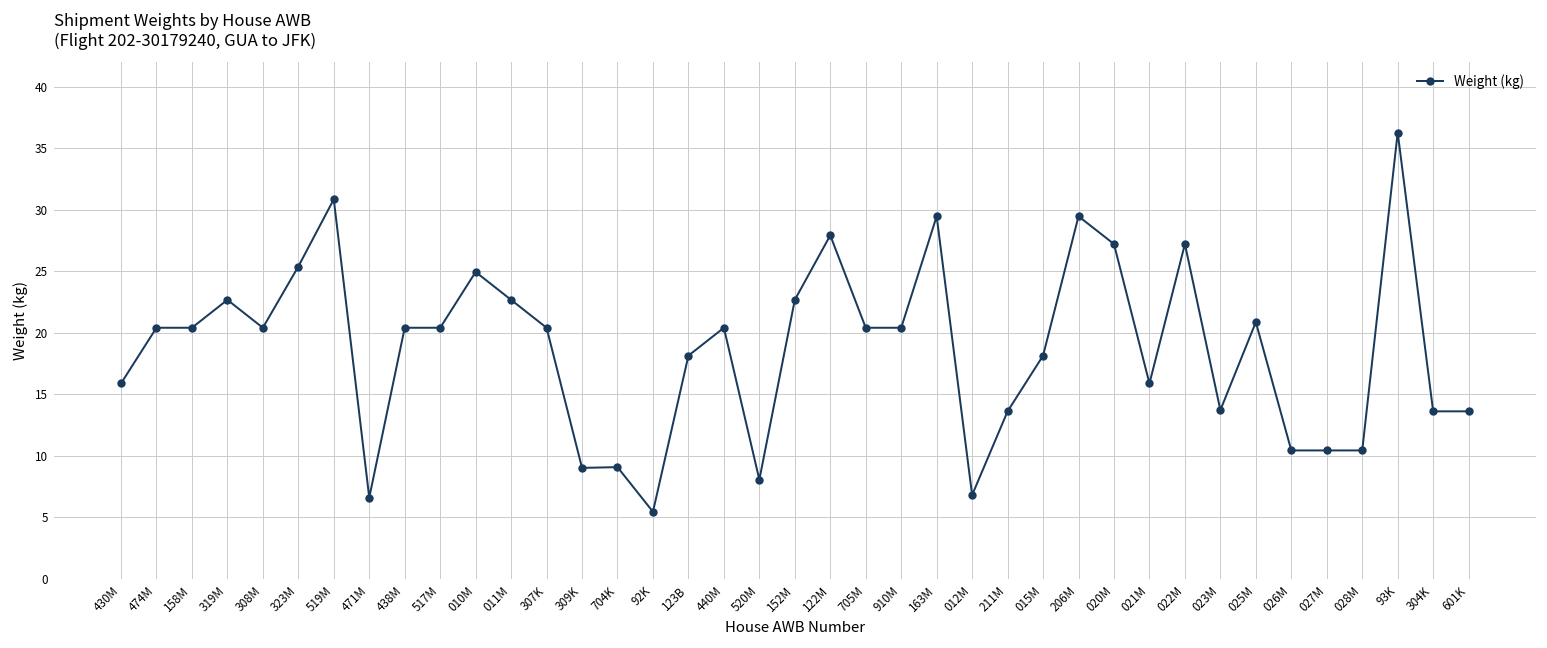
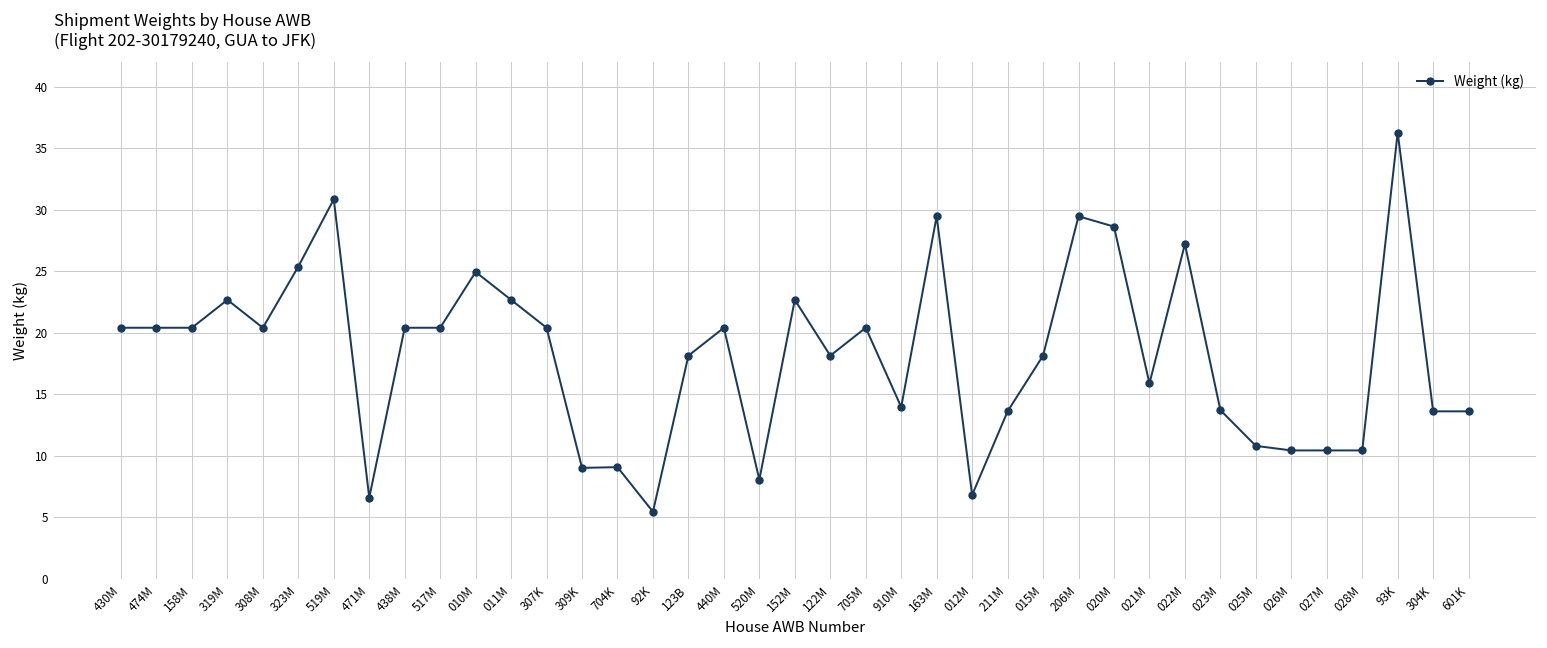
430M: 15.9 -> 20.4
122M: 27.9 -> 18.1
910M: 20.4 -> 14.0
020M: 27.2 -> 28.6
025M: 20.9 -> 10.8
